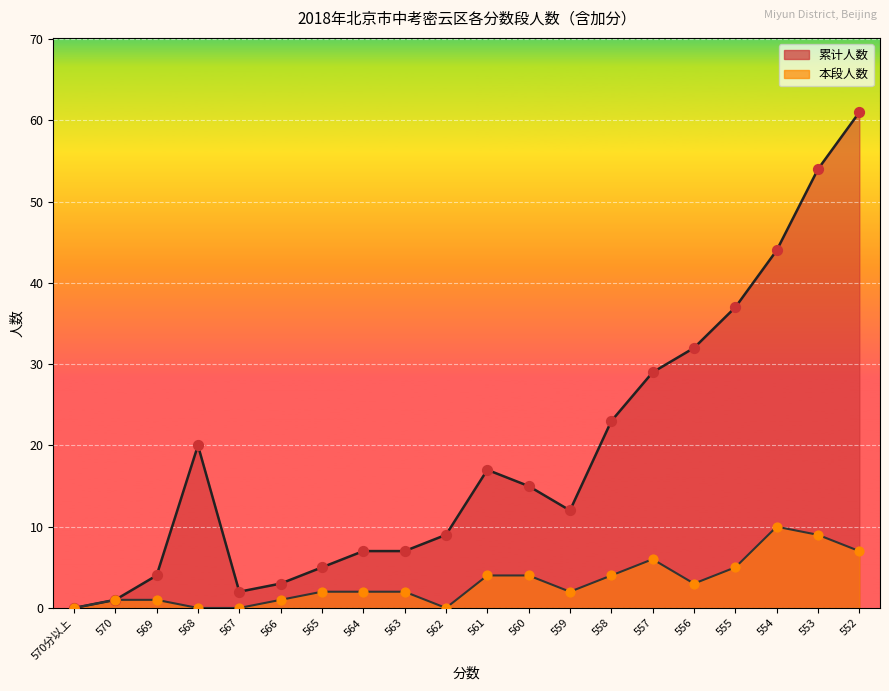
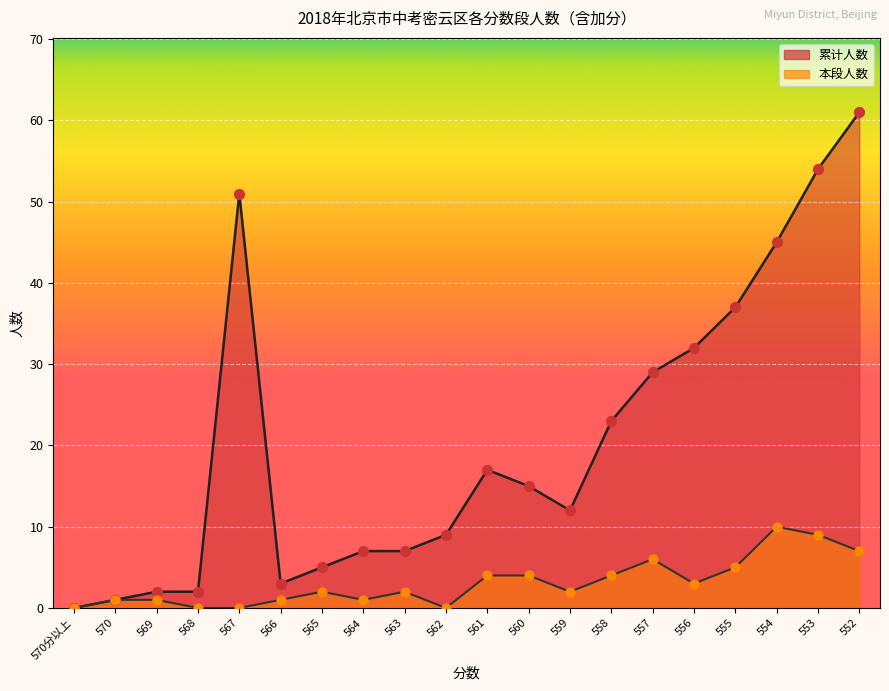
累计人数, 569: 4 -> 2
累计人数, 568: 20 -> 2
累计人数, 567: 2 -> 51
本段人数, 564: 2 -> 1
累计人数, 554: 44 -> 45
